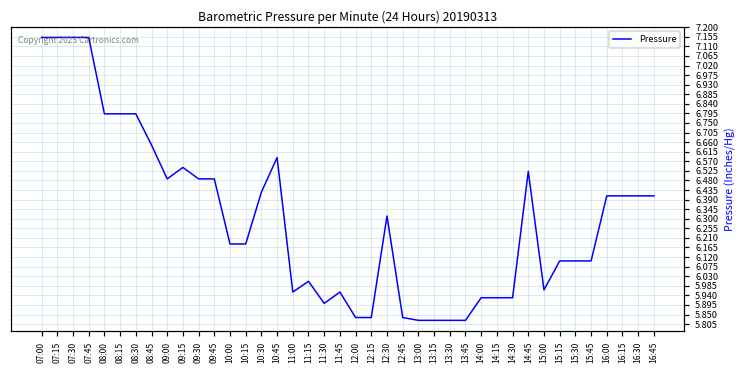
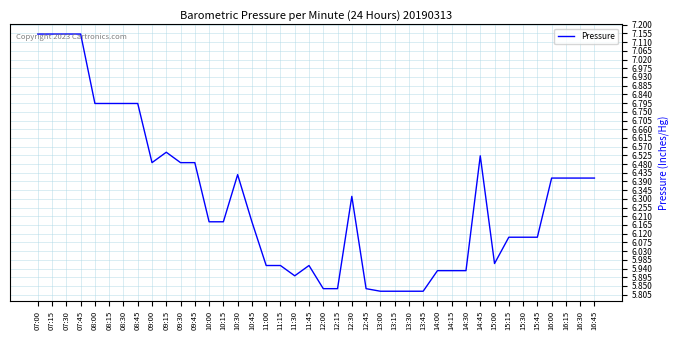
08:45: 6.65 -> 6.79
10:45: 6.59 -> 6.18
11:15: 6.01 -> 5.96
